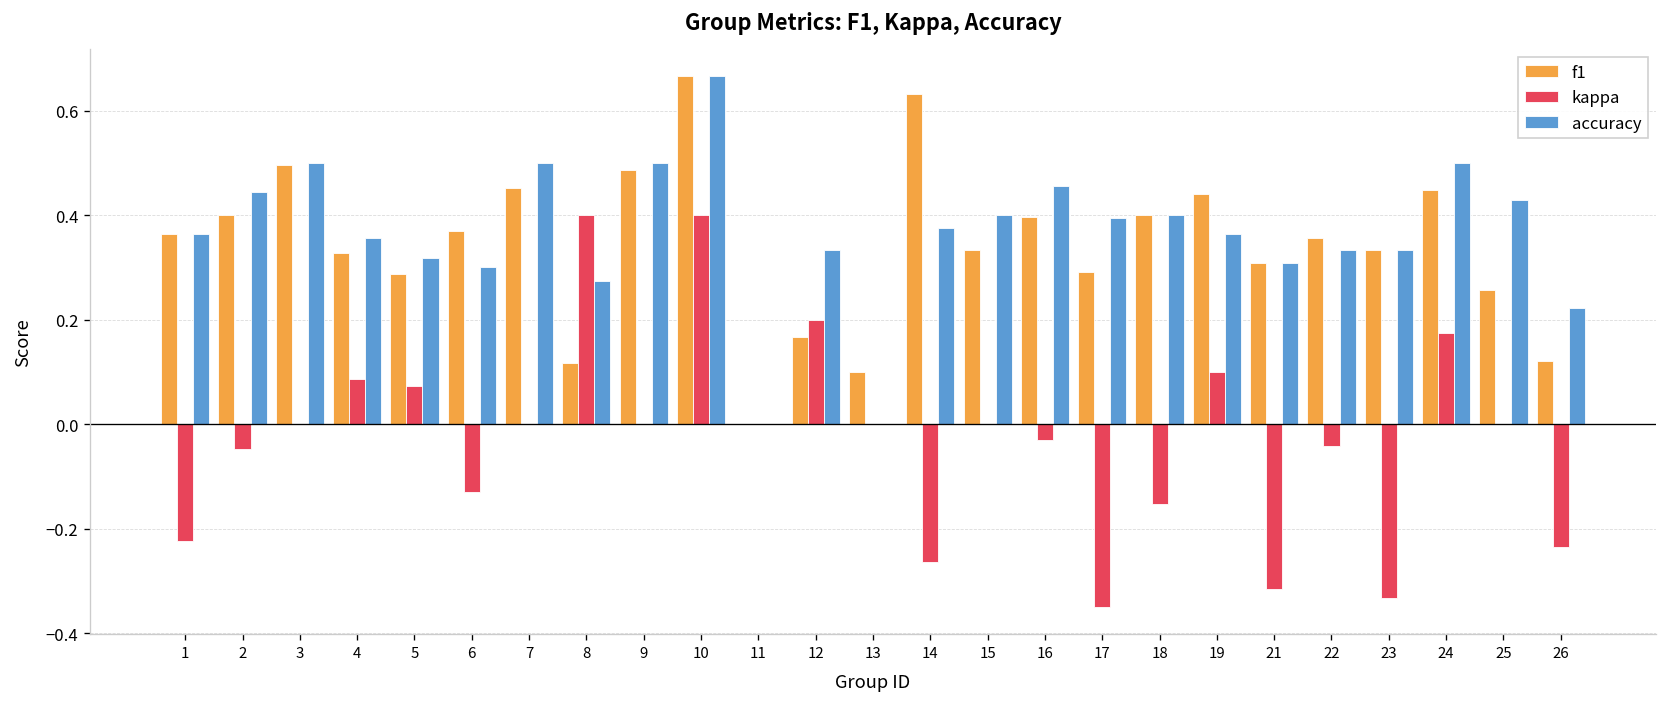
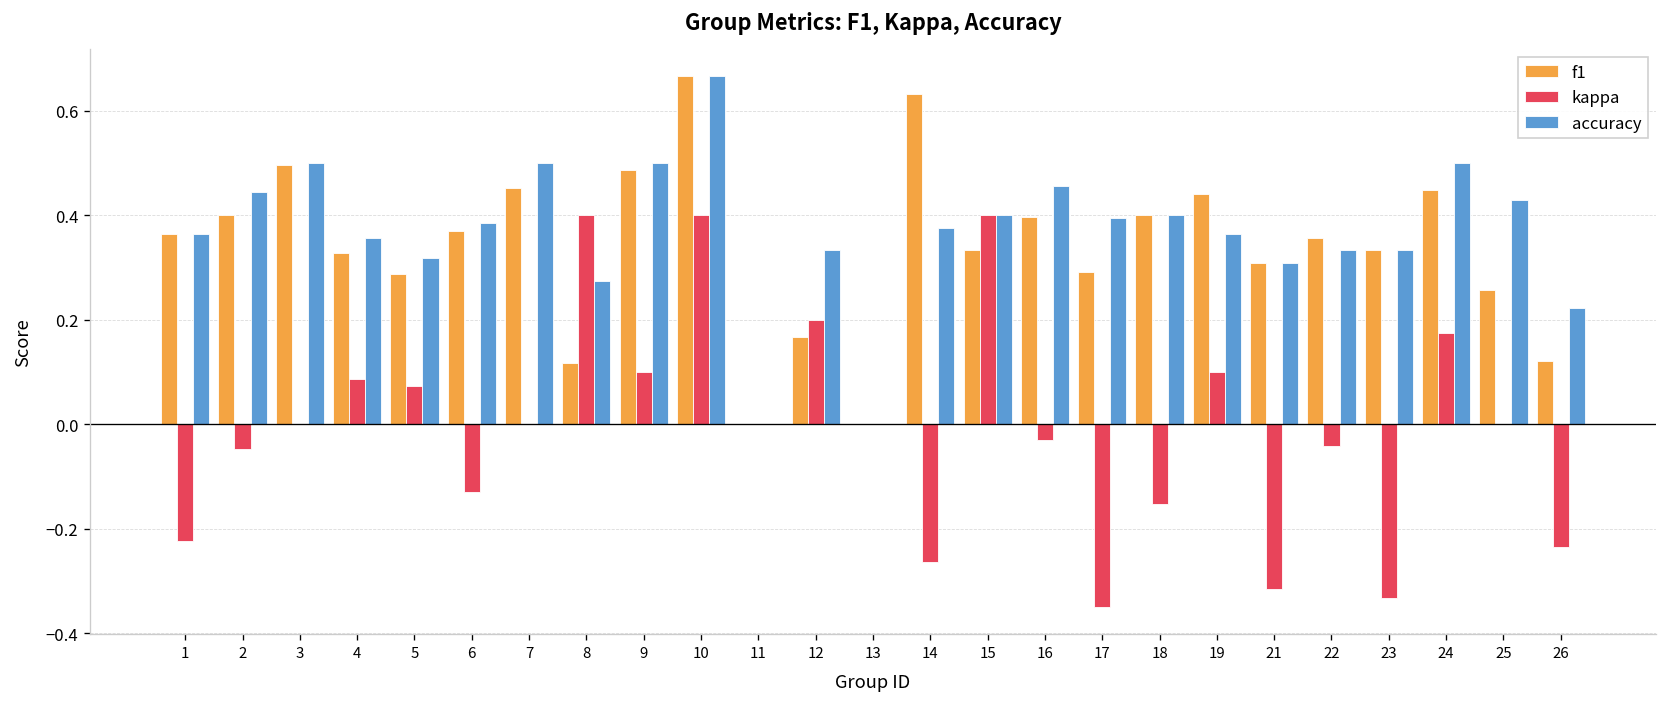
accuracy, 6: 0.30 -> 0.39
kappa, 9: 0.0 -> 0.1
f1, 13: 0.1 -> 0.0
kappa, 15: 0.0 -> 0.4
